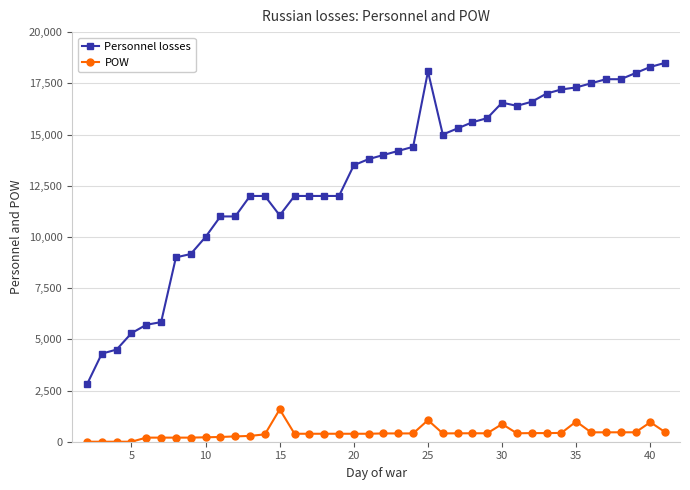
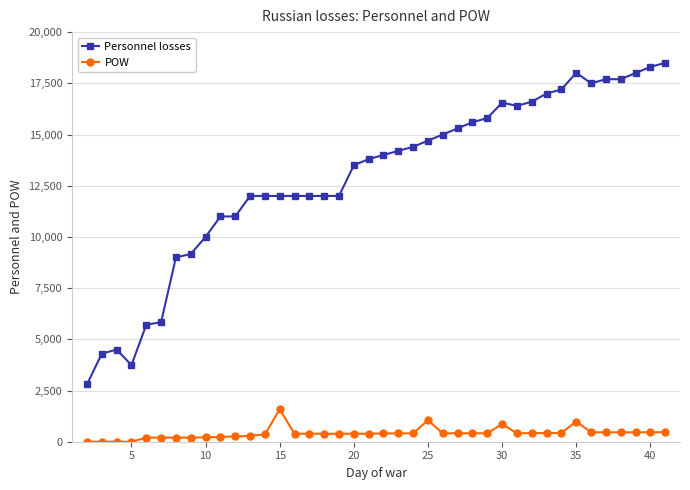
Personnel losses, 5: 5,300 -> 3,700
Personnel losses, 15: 11,100 -> 12,000
Personnel losses, 25: 18,100 -> 14,700
Personnel losses, 35: 17,300 -> 18,000
POW, 40: 1,000 -> 500
